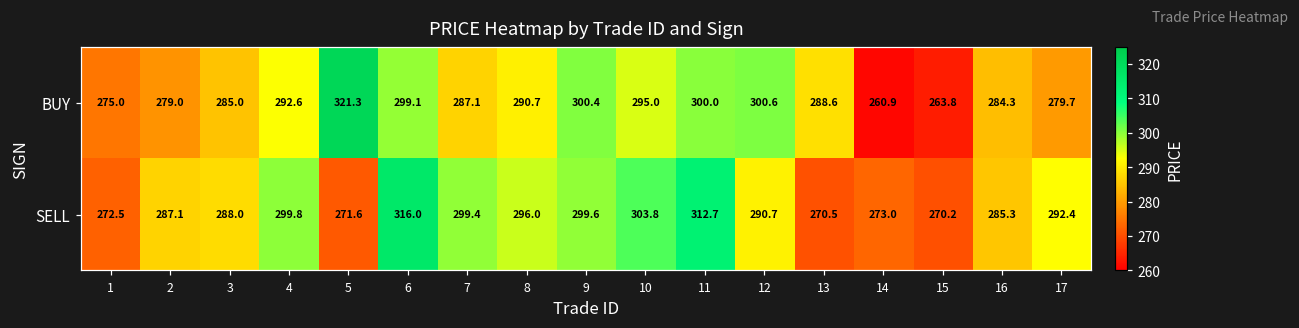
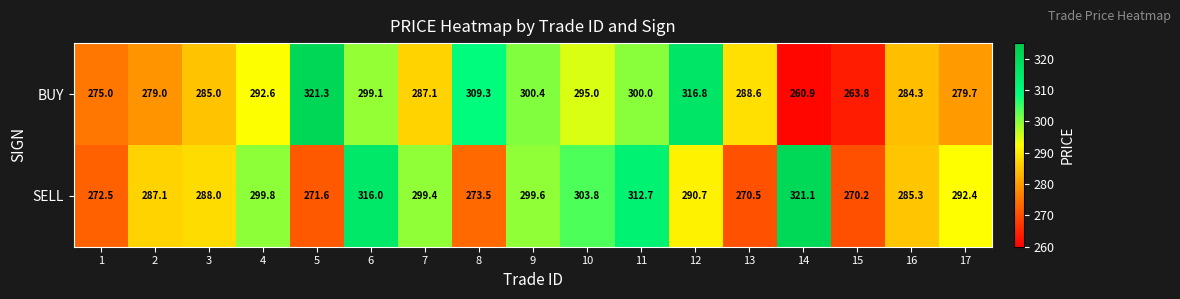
BUY, 8: 290.7 -> 309.3
BUY, 12: 300.6 -> 316.8
SELL, 8: 296.0 -> 273.5
SELL, 14: 273.0 -> 321.1
